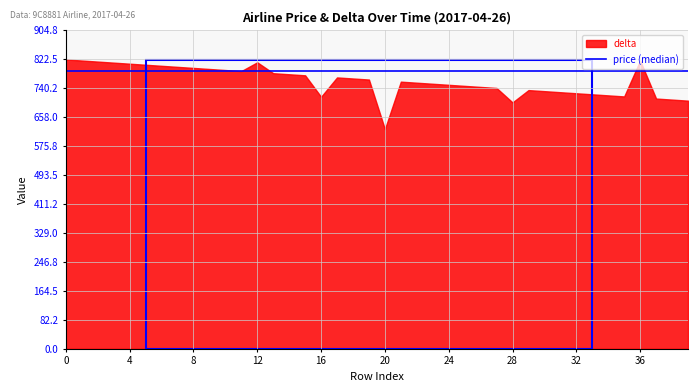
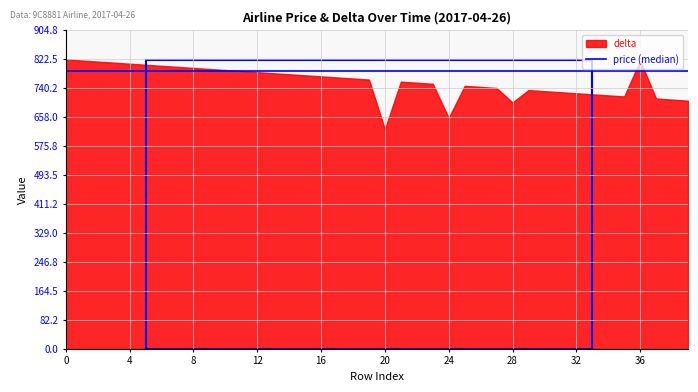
12: 810 -> 790
16: 720 -> 770
24: 750 -> 660
